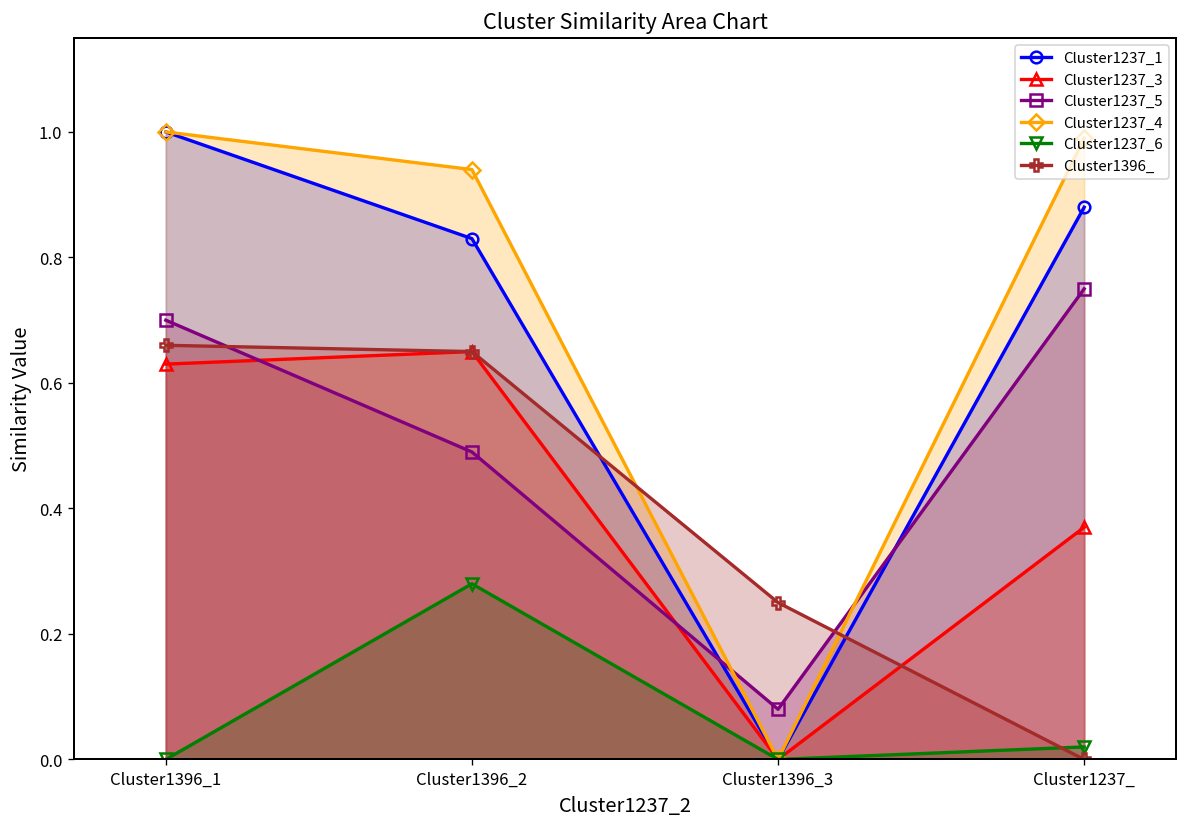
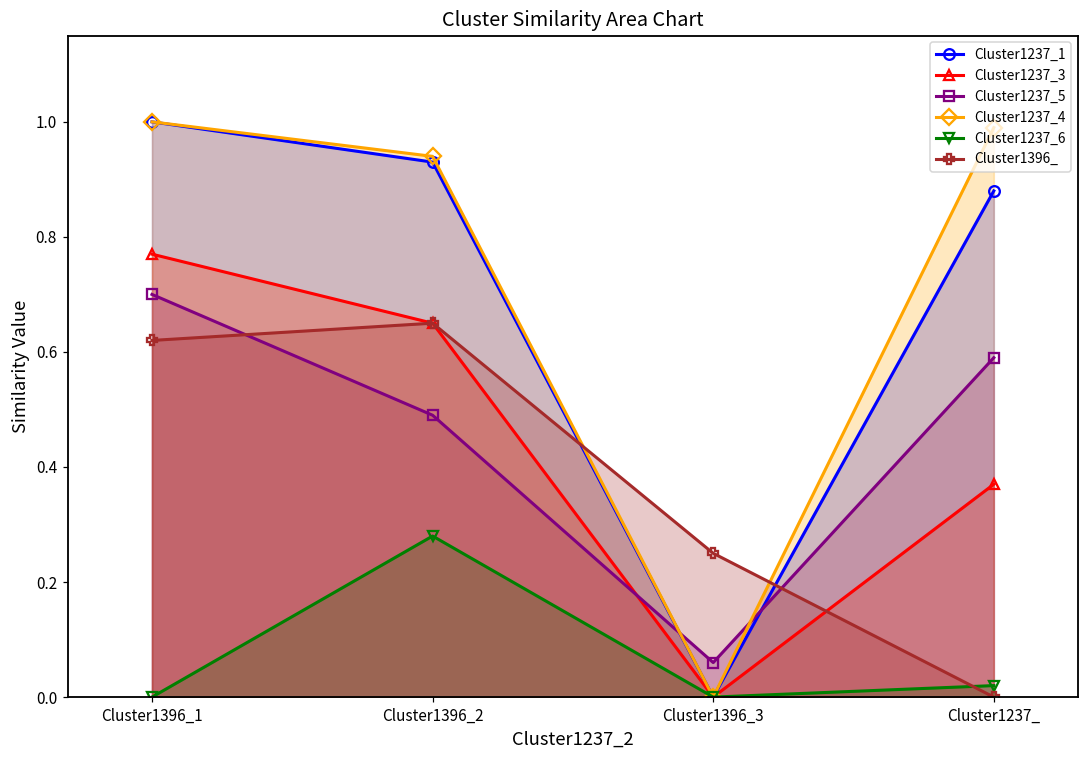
Cluster1237_3, Cluster1396_1: 0.63 -> 0.77
Cluster1396_, Cluster1396_1: 0.66 -> 0.62
Cluster1237_1, Cluster1396_2: 0.83 -> 0.93
Cluster1237_5, Cluster1396_3: 0.08 -> 0.06
Cluster1237_5, Cluster1237_: 0.75 -> 0.59
